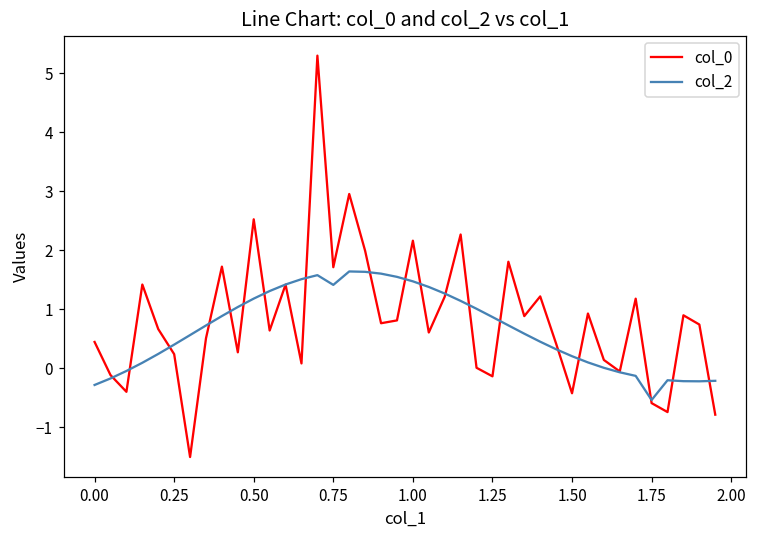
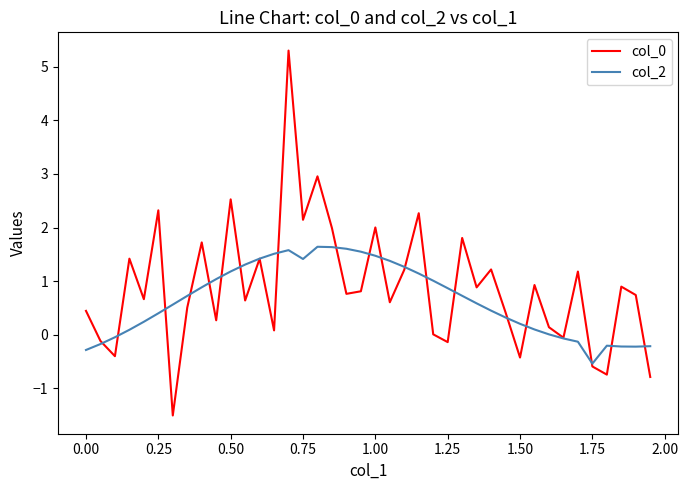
col_0, 0.25: 0.2 -> 2.3
col_0, 0.75: 1.7 -> 2.1
col_0, 1.00: 2.2 -> 2.0
